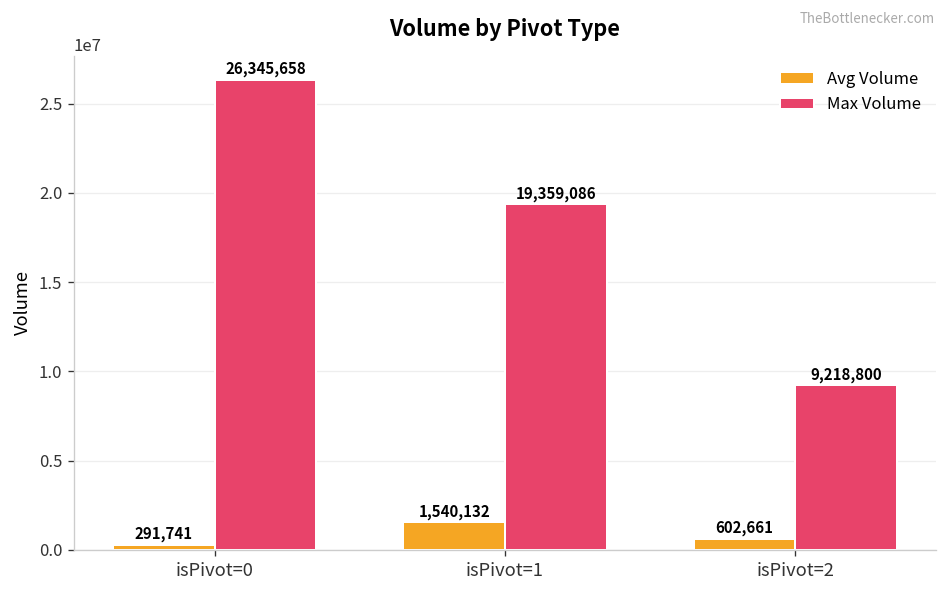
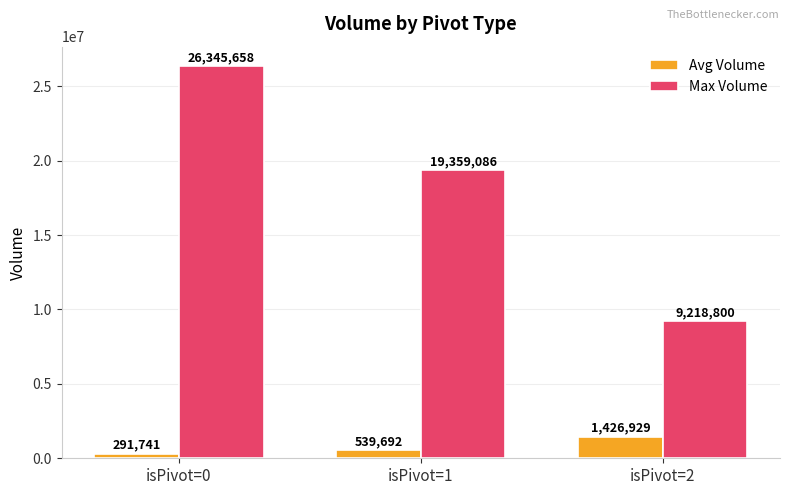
Avg Volume, isPivot=1: 1,540,132 -> 539,692
Avg Volume, isPivot=2: 602,661 -> 1,426,929
